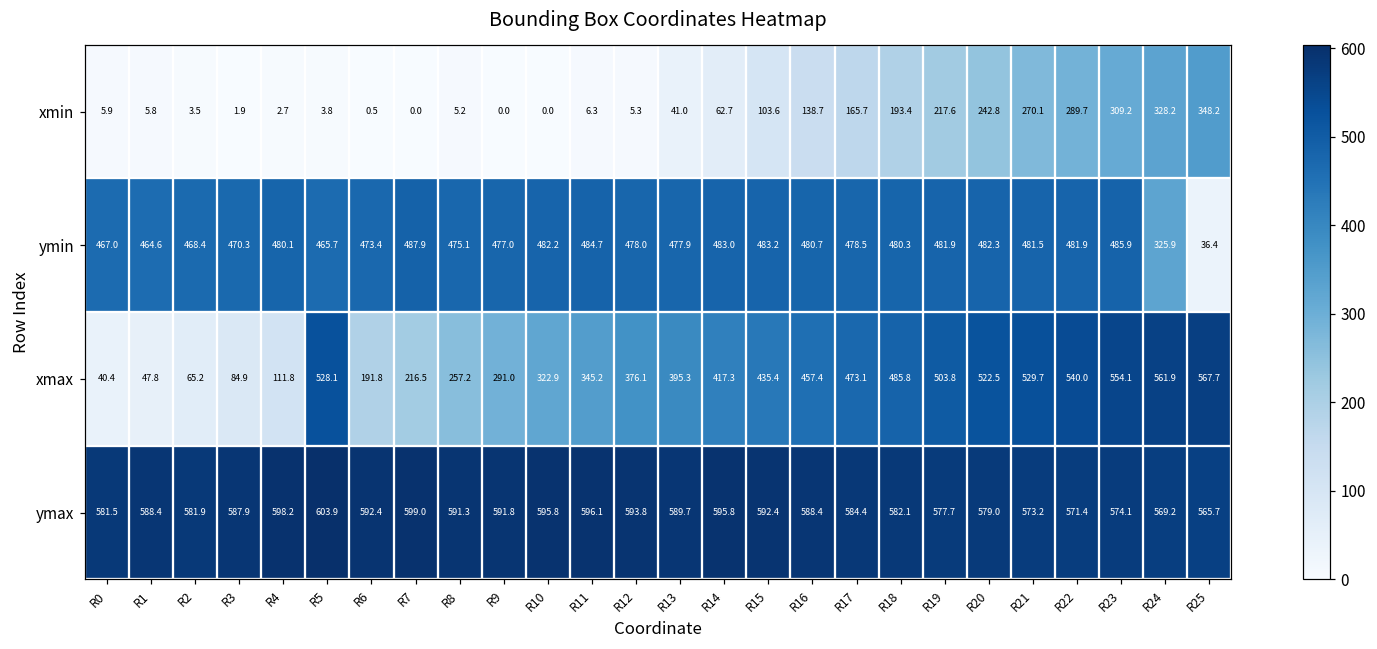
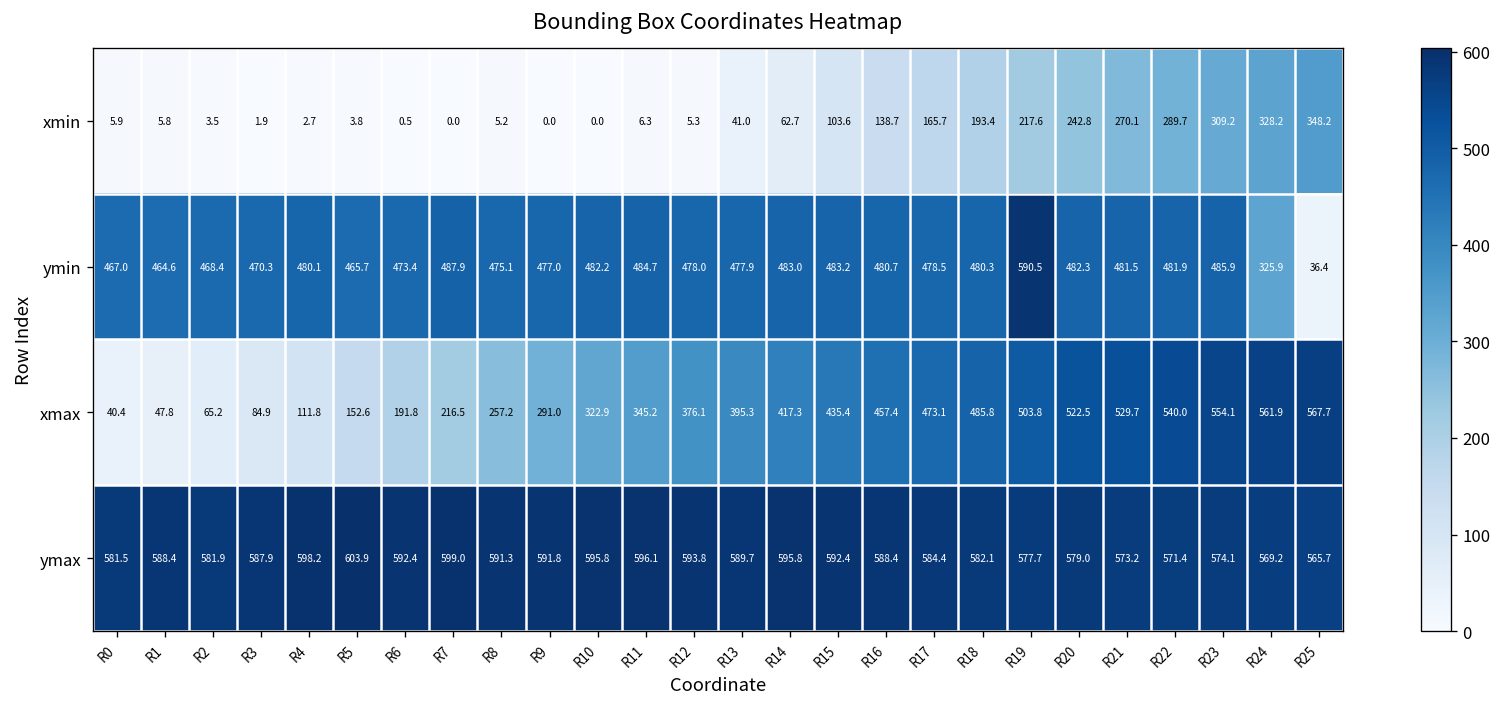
ymin, R19: 481.9 -> 590.5
xmax, R5: 528.1 -> 152.6
